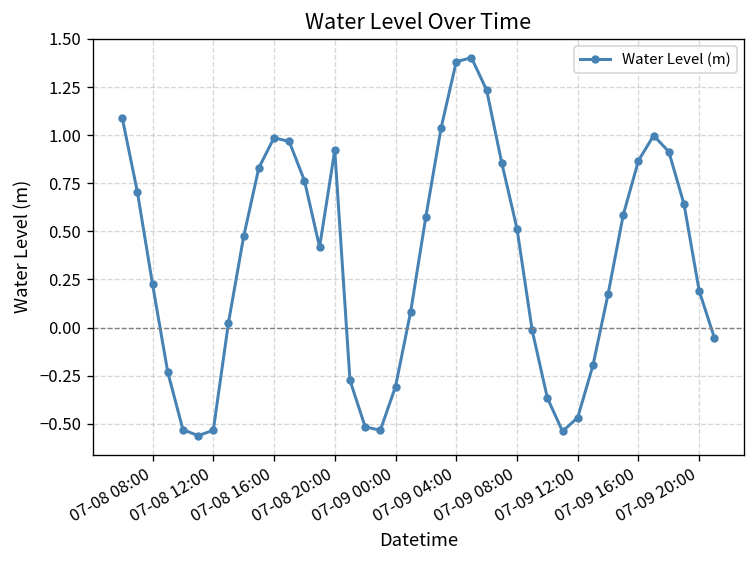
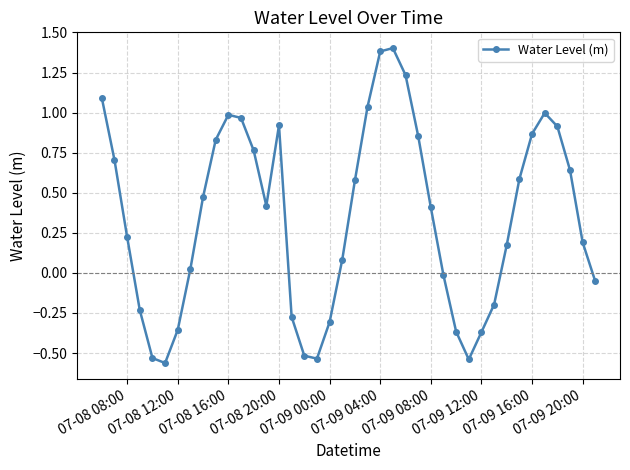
07-08 12:00: -0.53 -> -0.36
07-09 08:00: 0.51 -> 0.41
07-09 12:00: -0.47 -> -0.37
